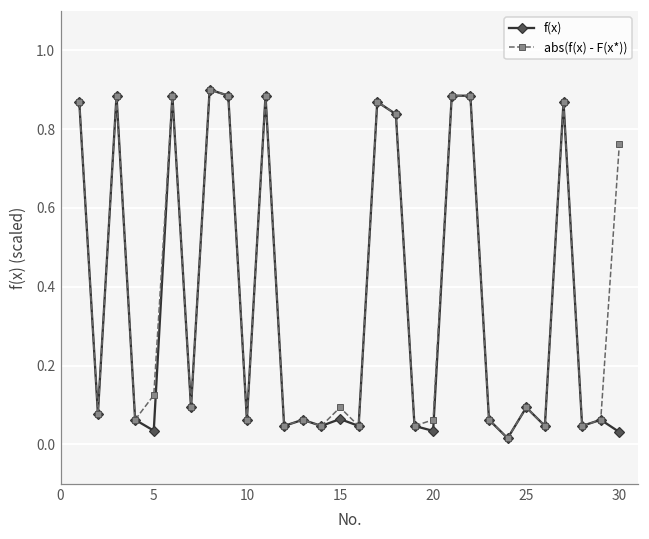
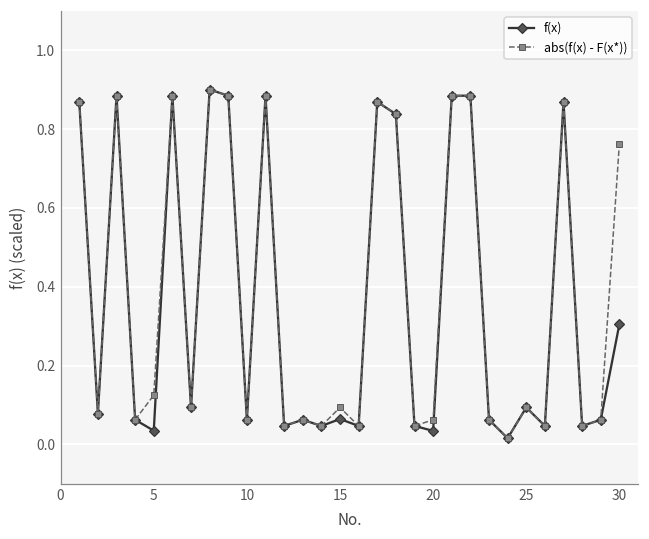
f(x), 30: 0.03 -> 0.31
